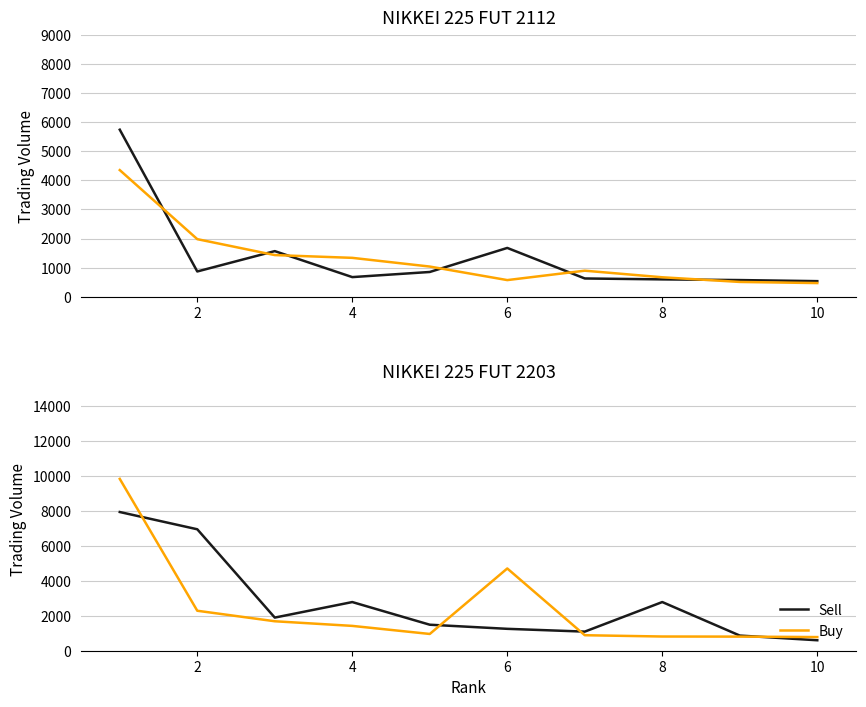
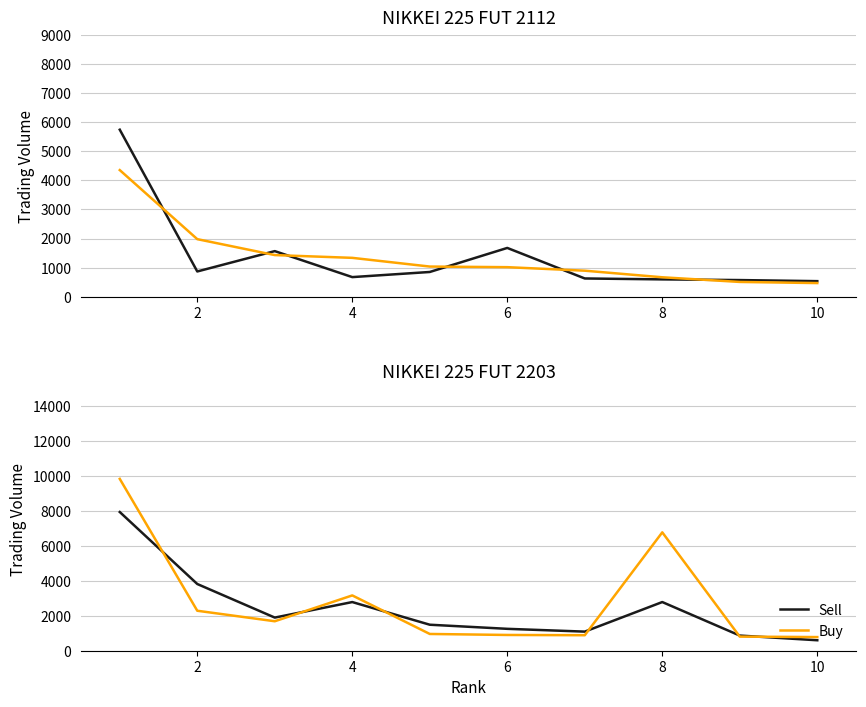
NIKKEI 225 FUT 2112, Buy, 6: 600 -> 1000
NIKKEI 225 FUT 2203, Sell, 2: 6900 -> 3800
NIKKEI 225 FUT 2203, Buy, 4: 1400 -> 3200
NIKKEI 225 FUT 2203, Buy, 6: 4700 -> 900
NIKKEI 225 FUT 2203, Buy, 8: 800 -> 6800
